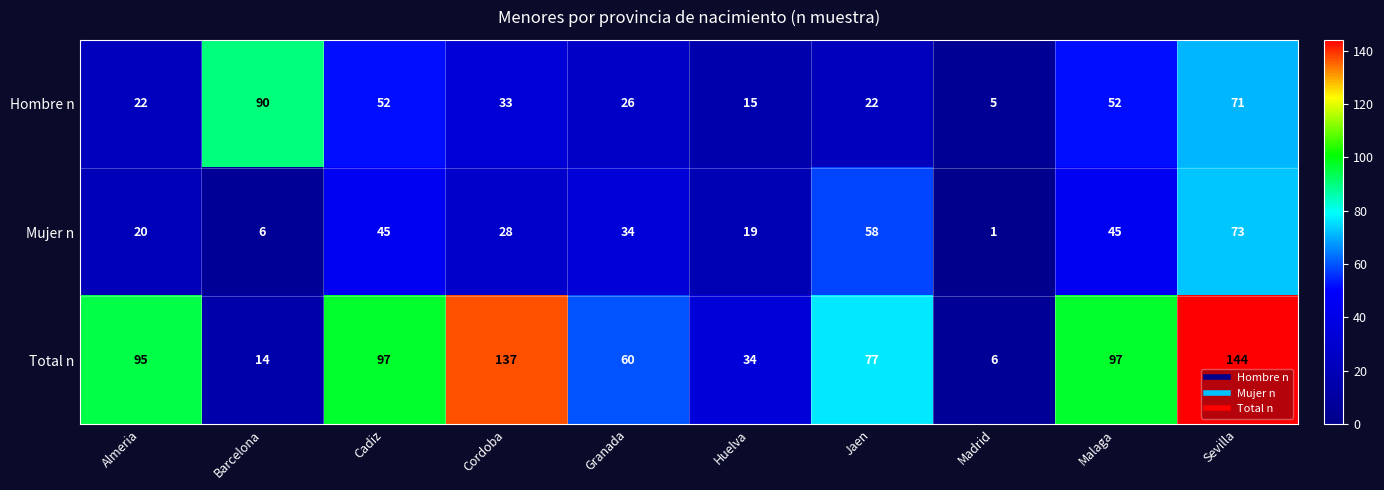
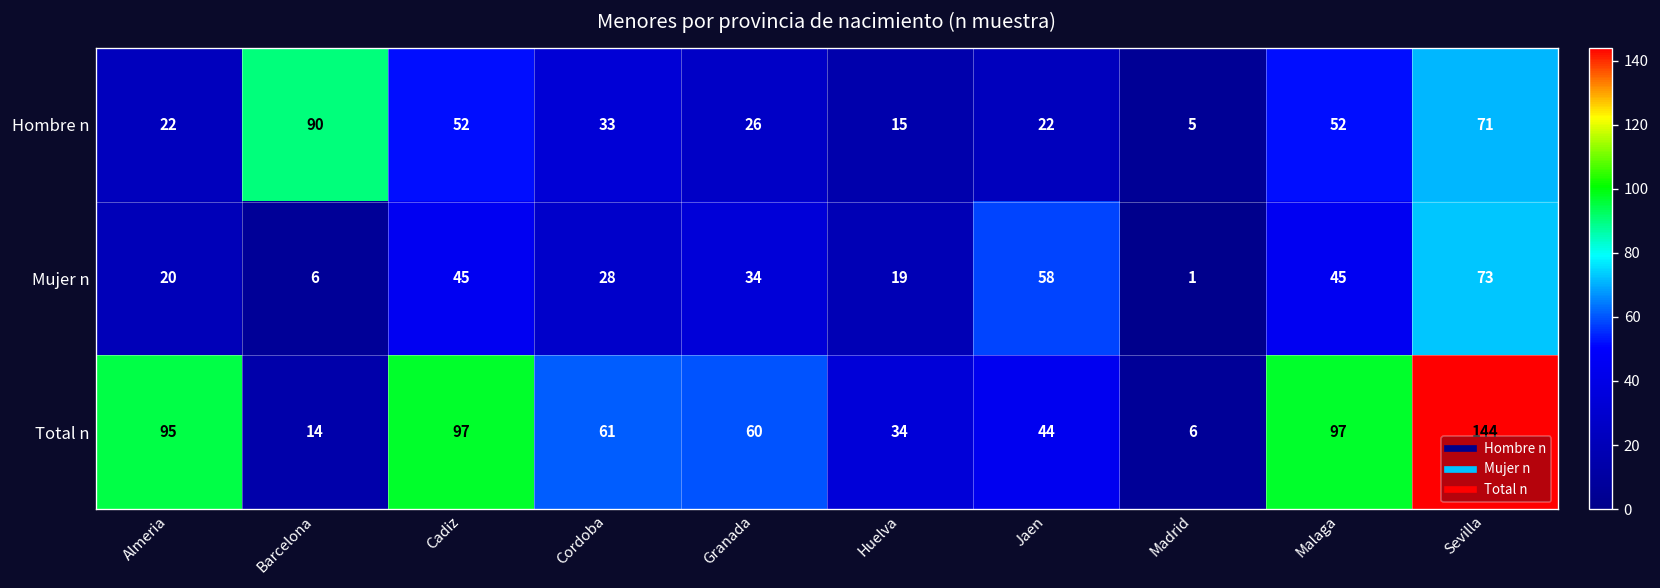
Total n, Cordoba: 137 -> 61
Total n, Jaen: 77 -> 44
